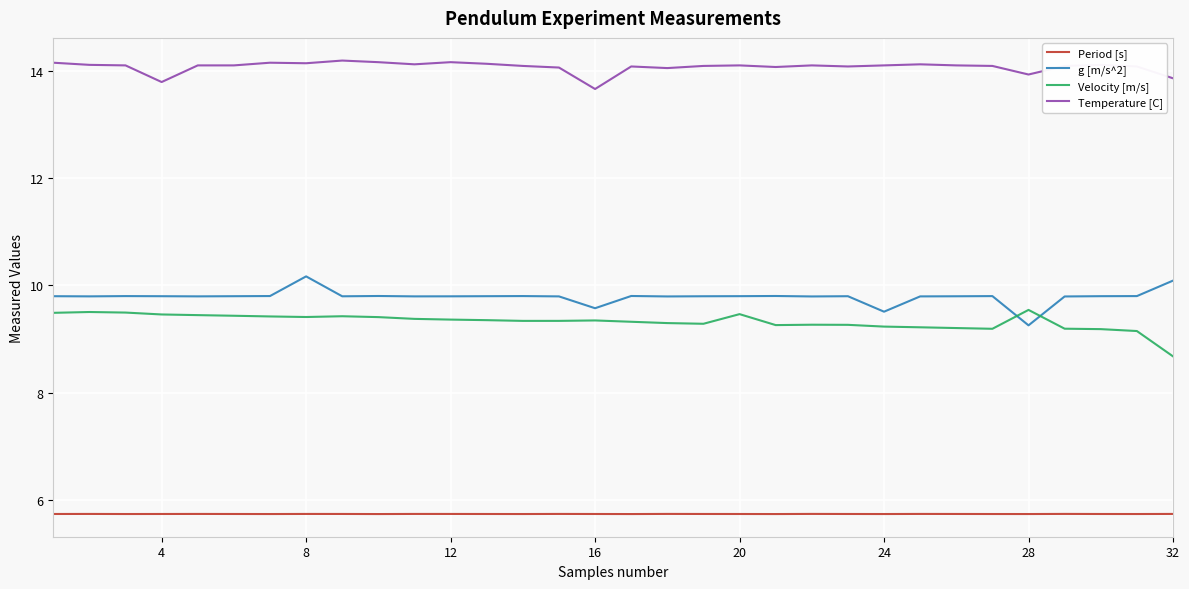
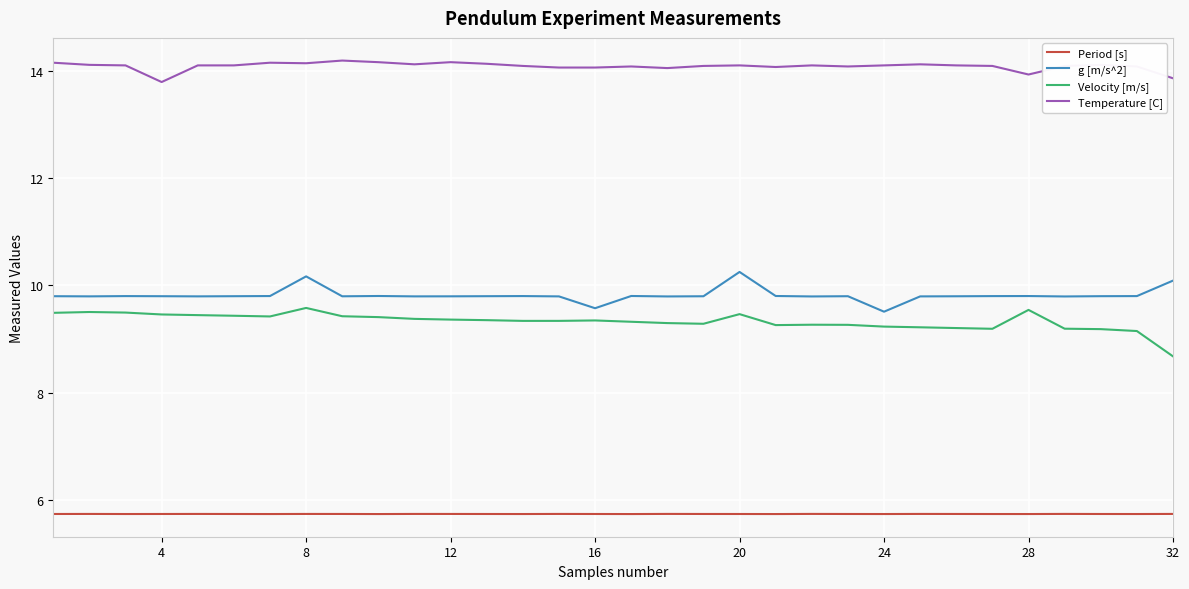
Velocity [m/s], 8: 9.4 -> 9.6
Temperature [C], 16: 13.7 -> 14.1
g [m/s^2], 20: 9.8 -> 10.3
g [m/s^2], 28: 9.3 -> 9.8
